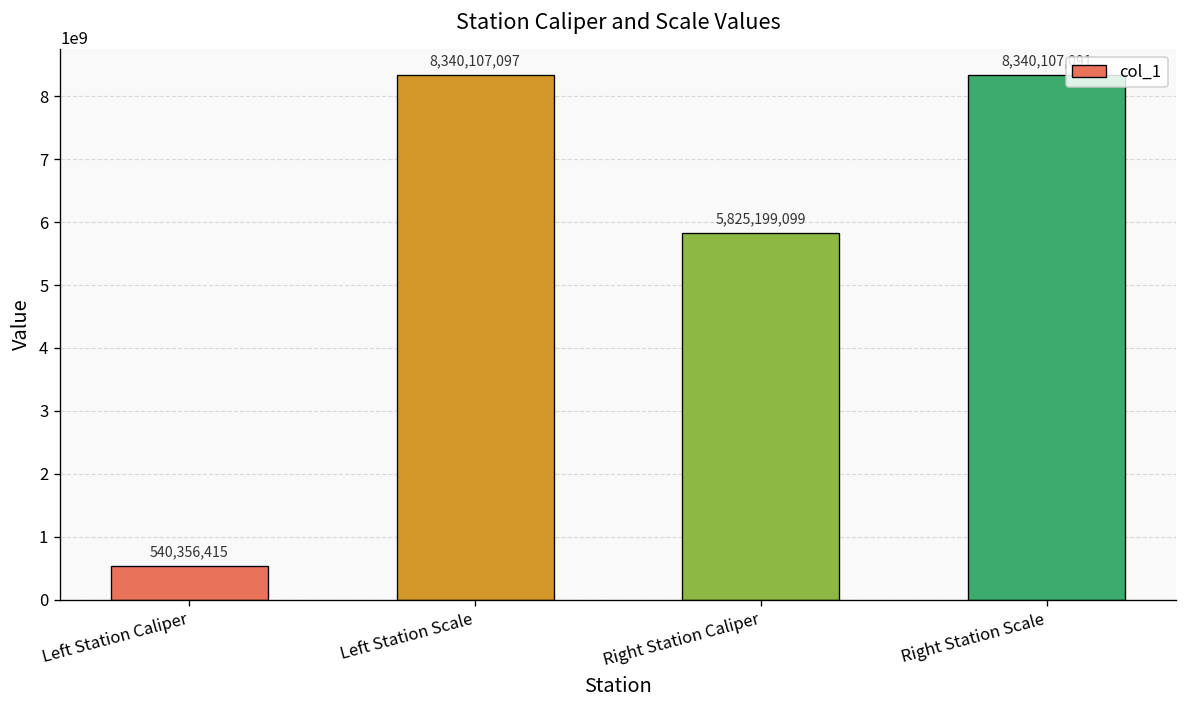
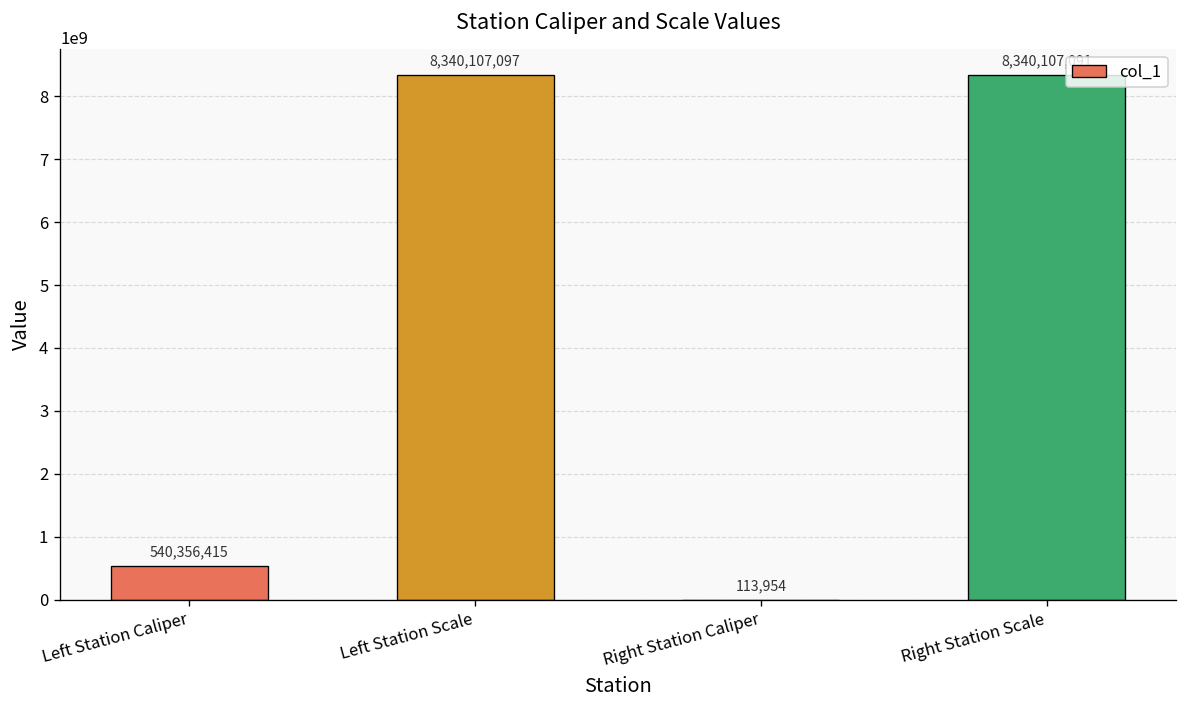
Right Station Caliper: 5,825,199,099 -> 113,954
